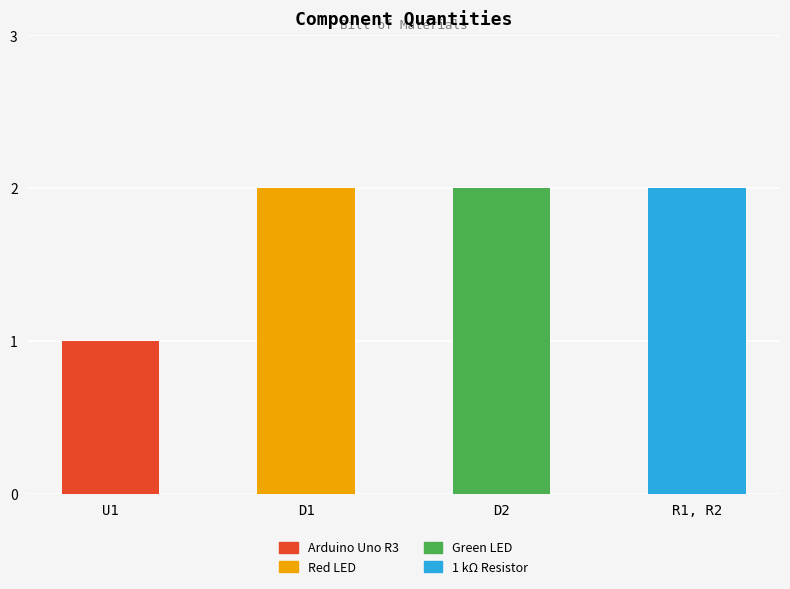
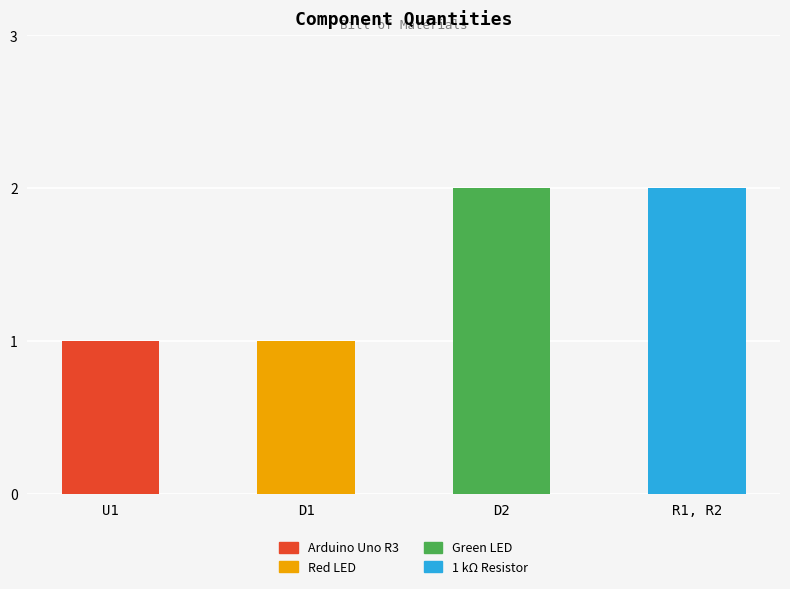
D1: 2 -> 1
